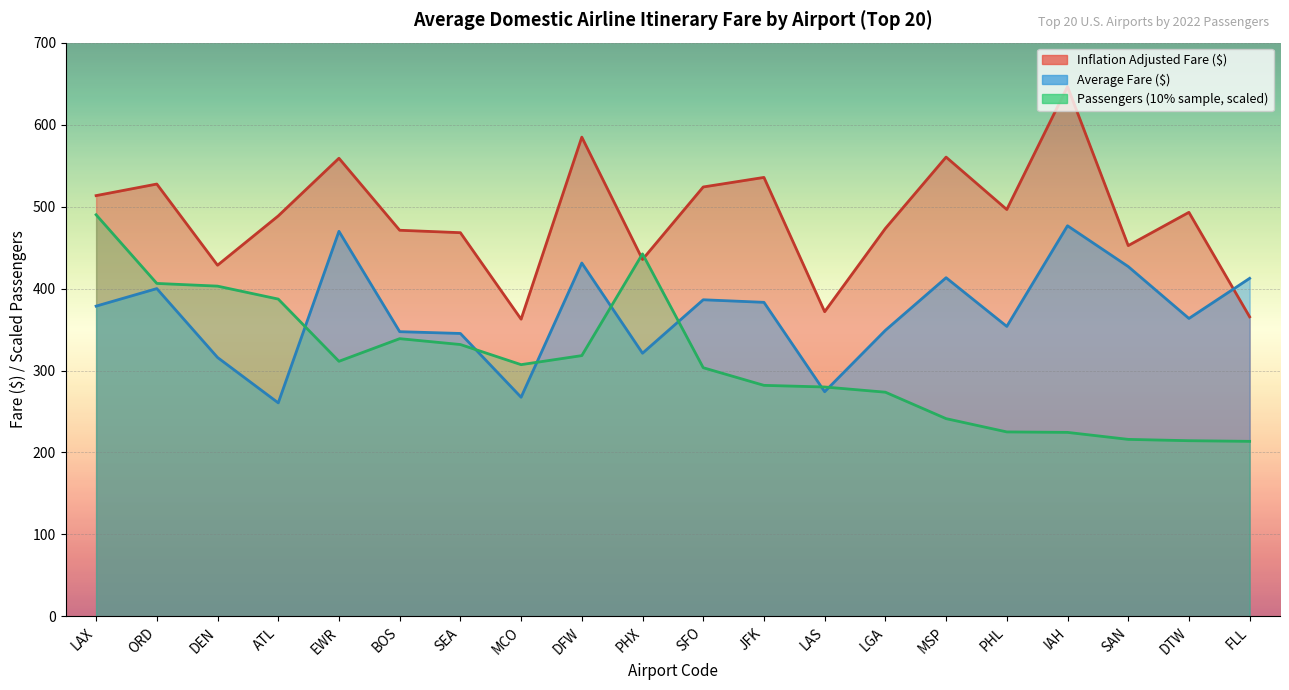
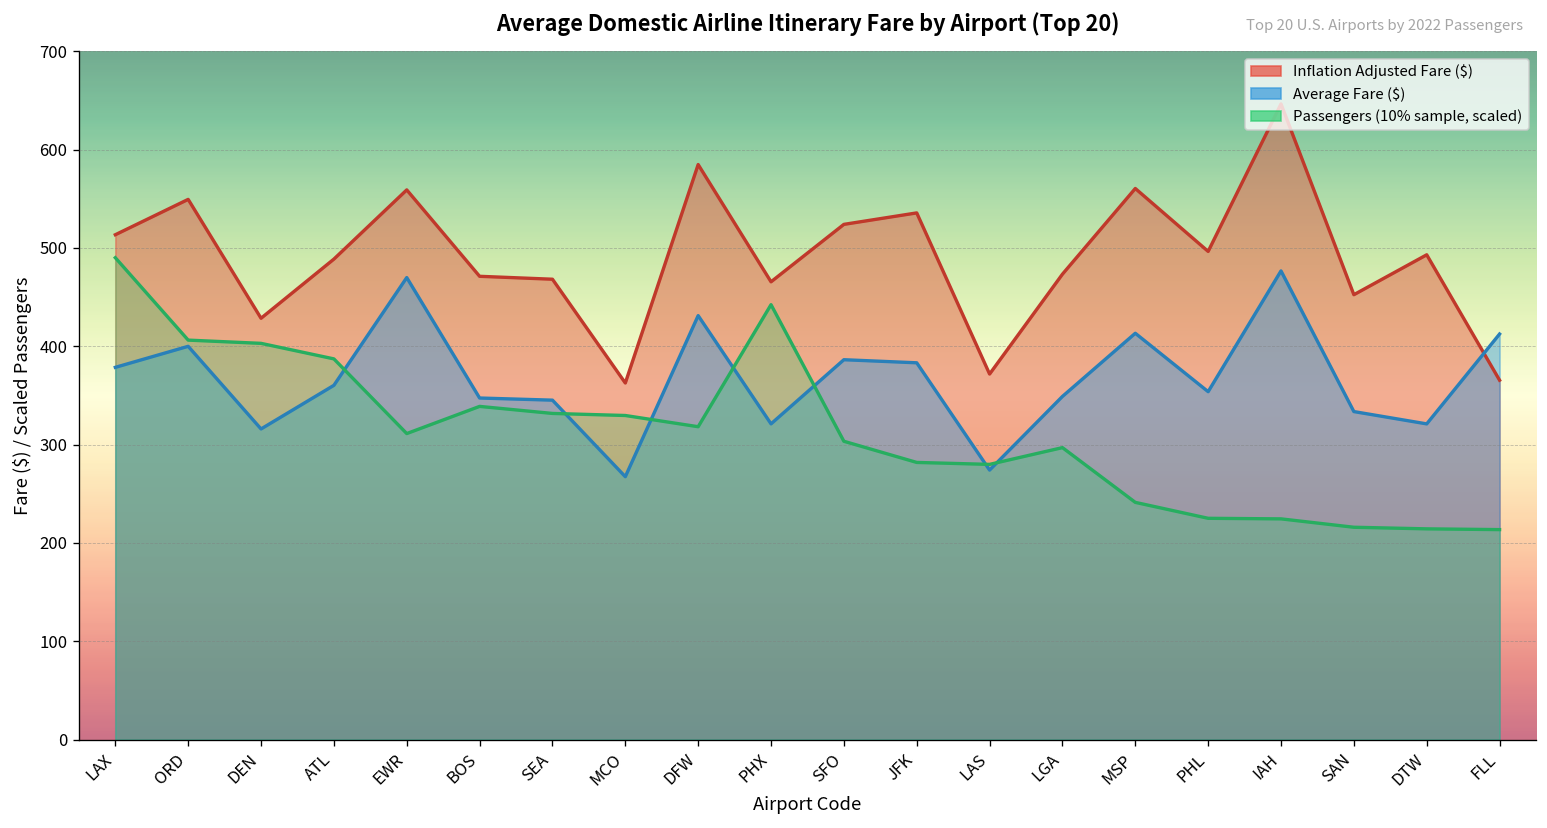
Inflation Adjusted Fare ($), ORD: 530 -> 550
Average Fare ($), ATL: 260 -> 360
Passengers (10% sample, scaled), MCO: 310 -> 330
Inflation Adjusted Fare ($), PHX: 440 -> 470
Passengers (10% sample, scaled), LGA: 270 -> 300
Average Fare ($), SAN: 430 -> 330
Average Fare ($), DTW: 360 -> 320
